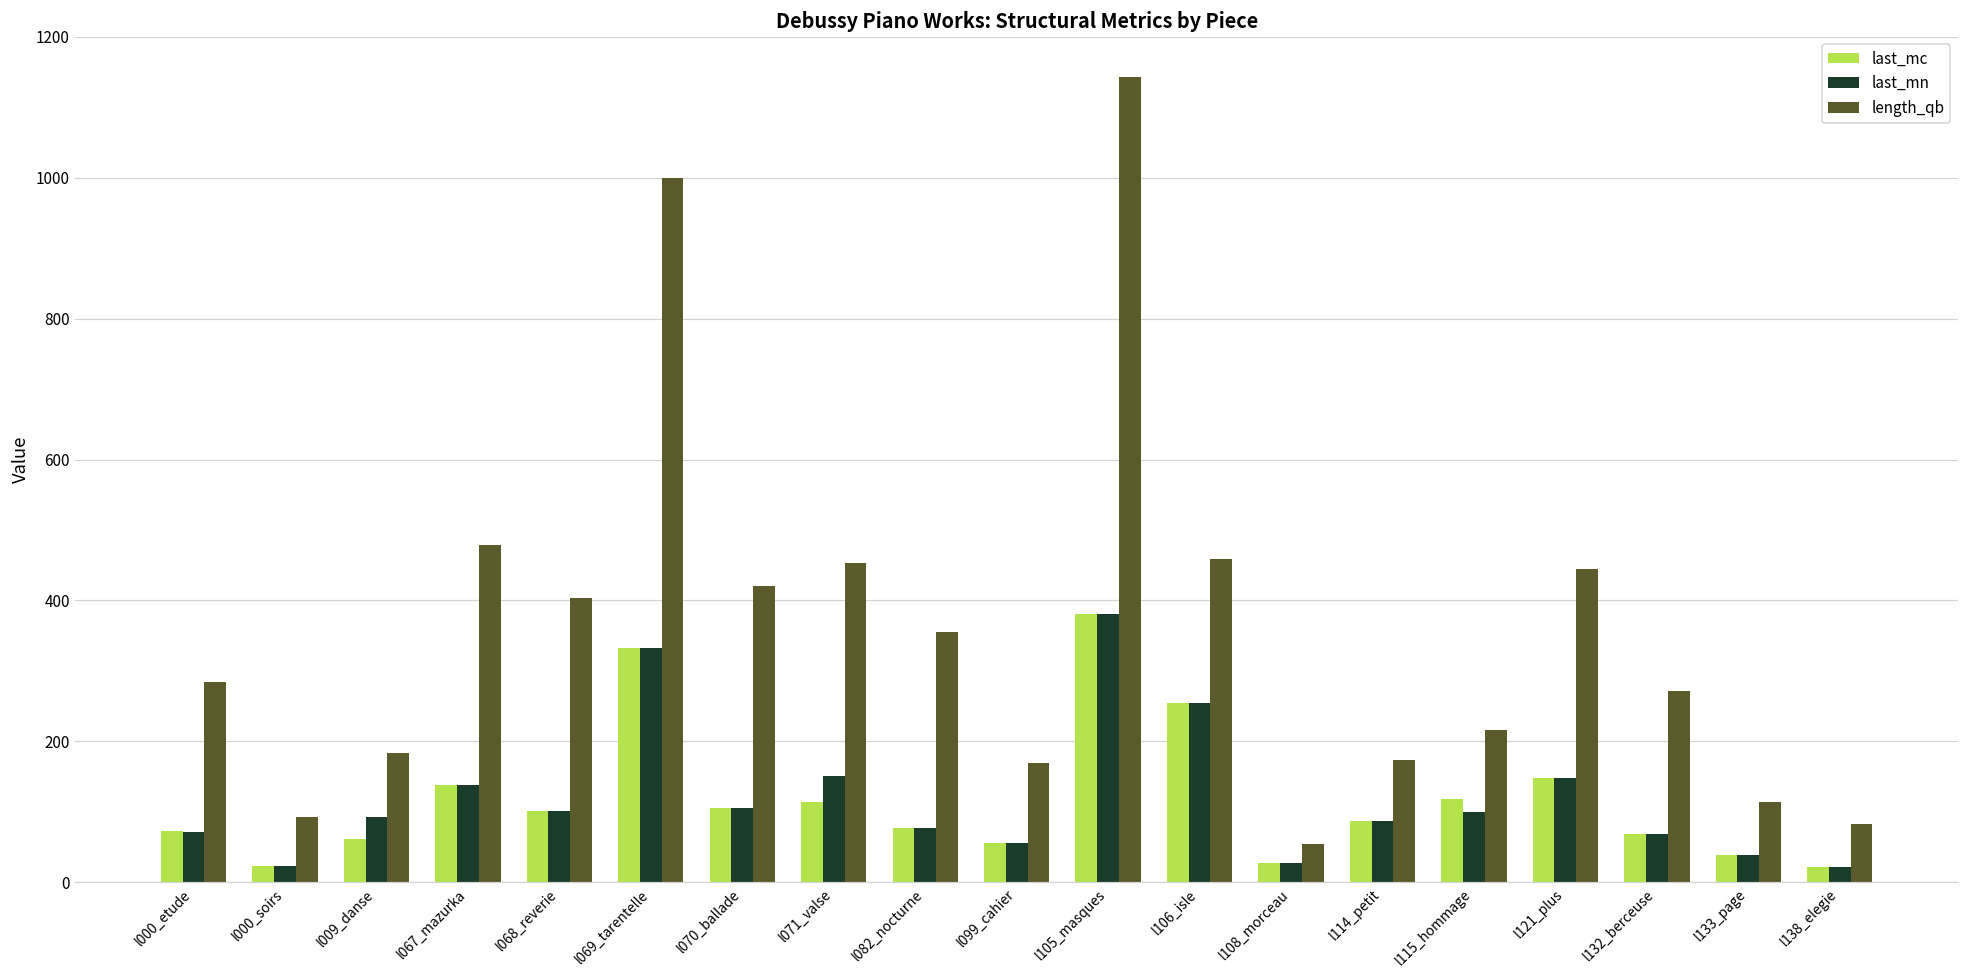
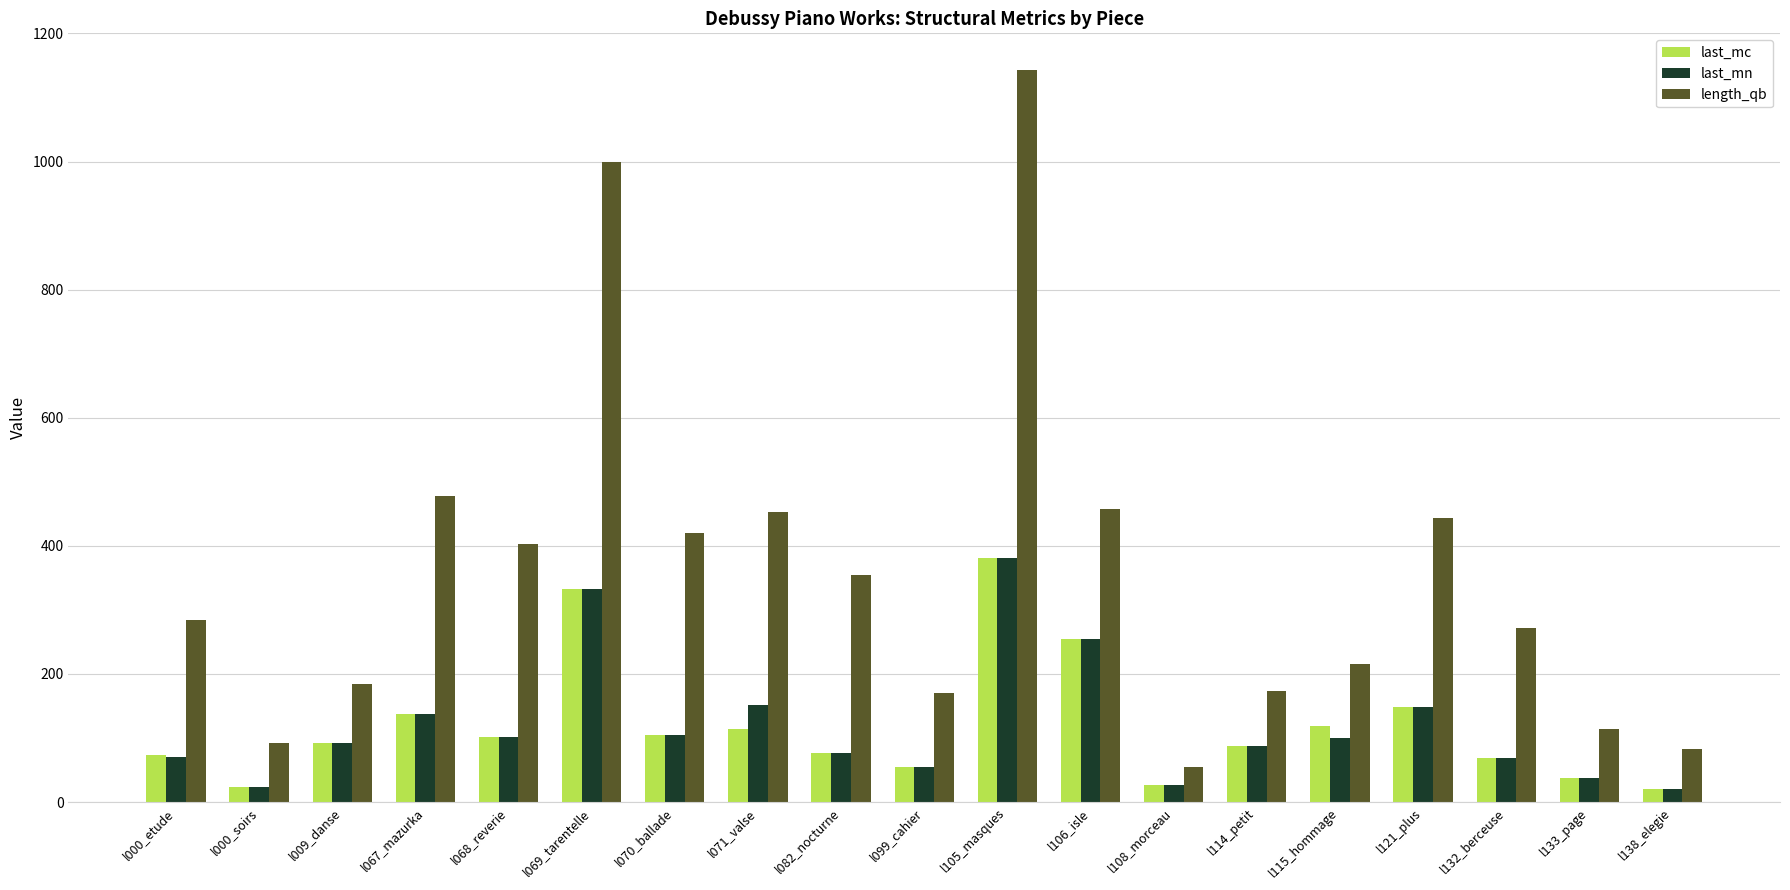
last_mc, l009_danse: 60 -> 90
